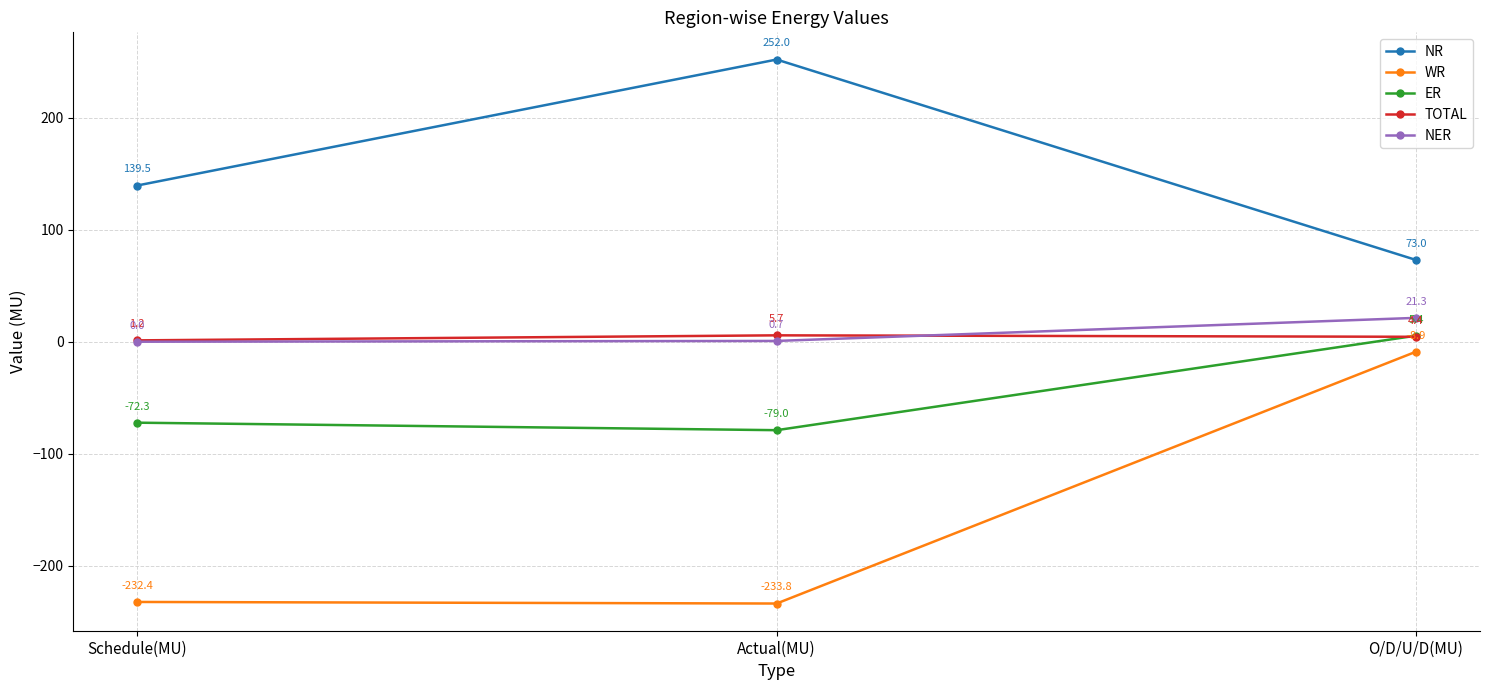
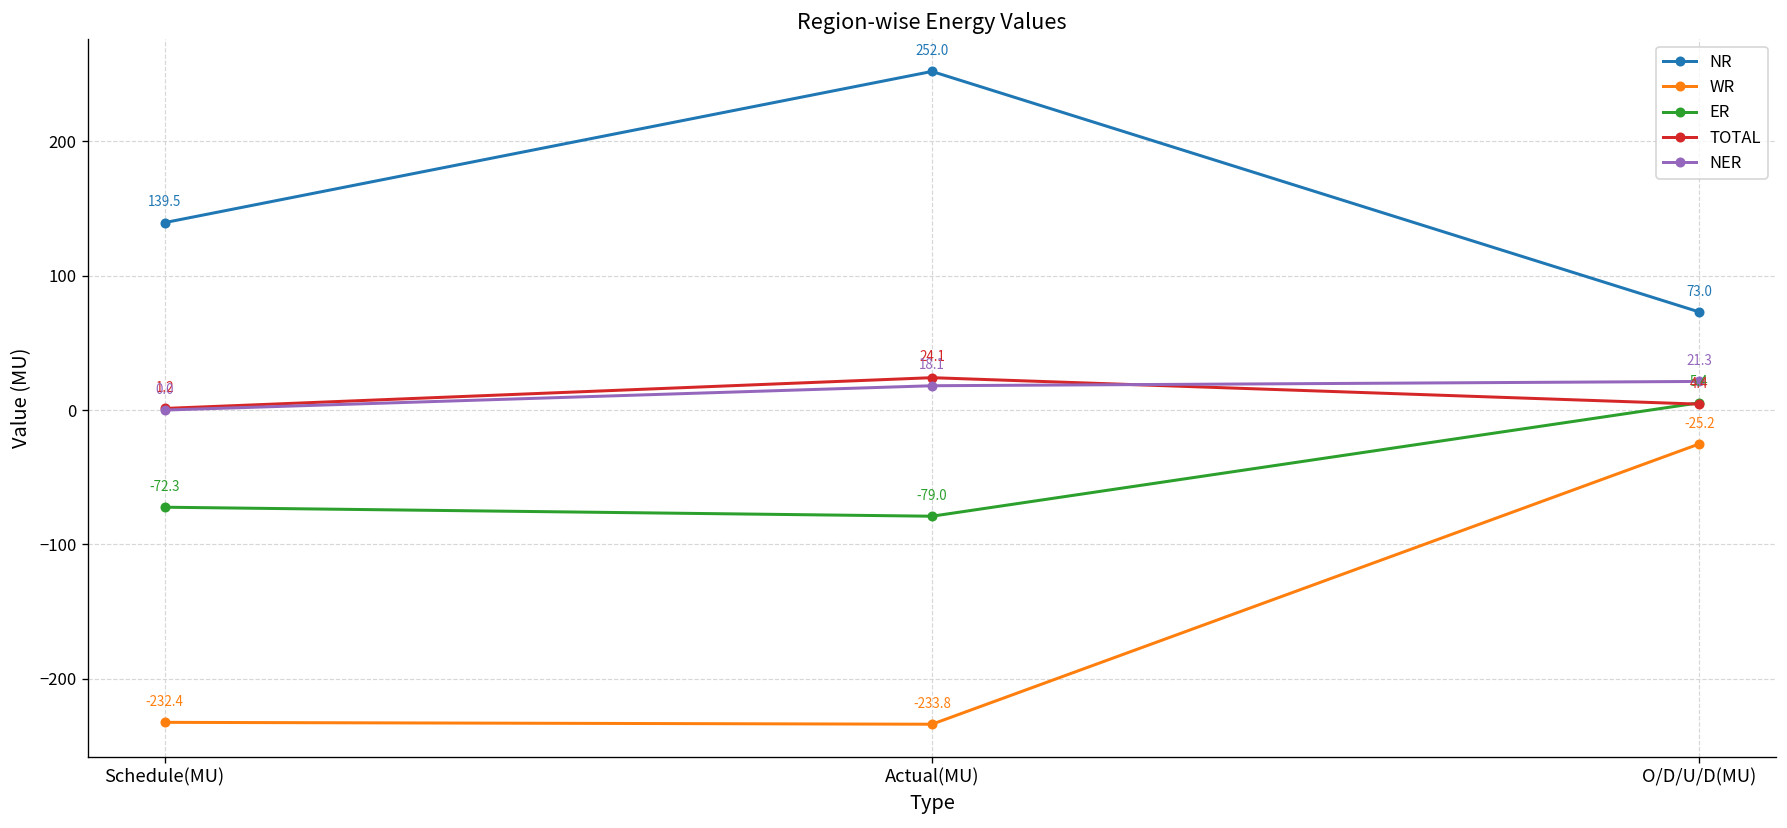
TOTAL, Actual(MU): 5.7 -> 24.1
NER, Actual(MU): 0.7 -> 18.1
WR, O/D/U/D(MU): -8.9 -> -25.2
